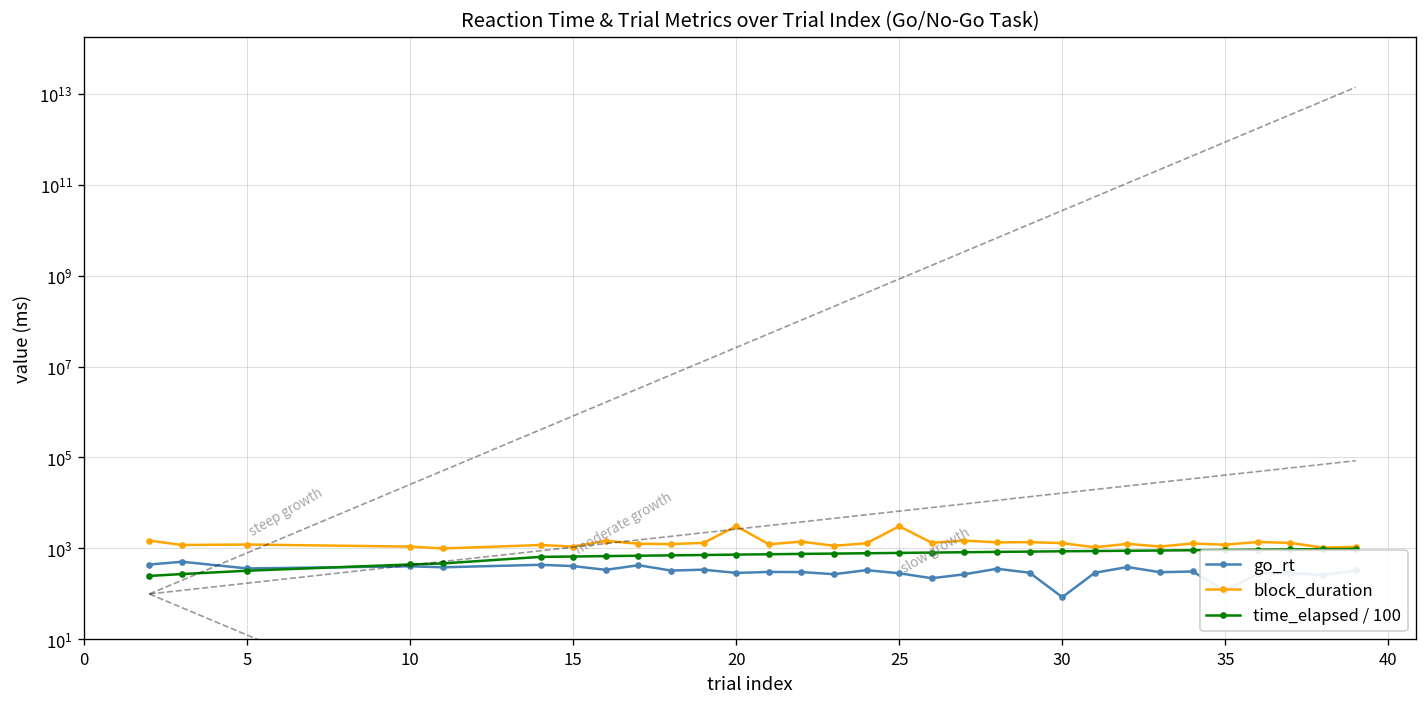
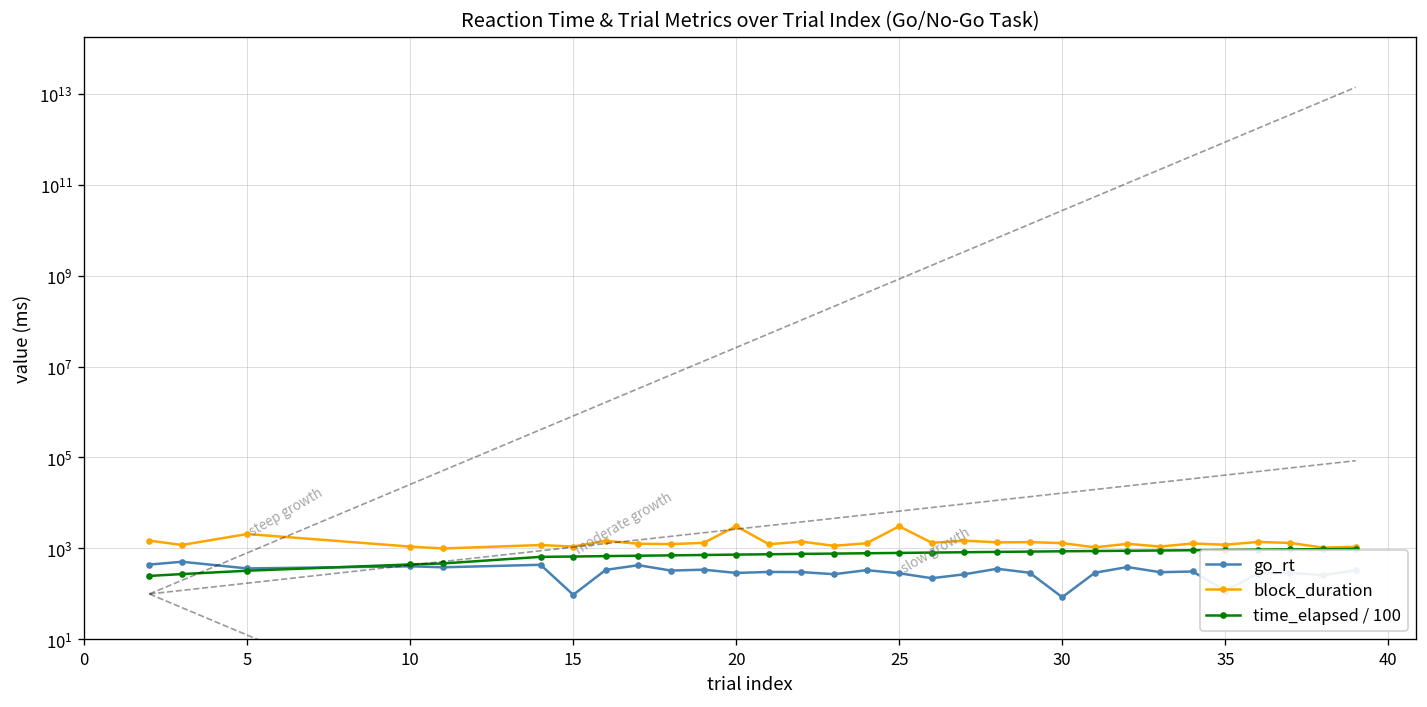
block_duration, 5: 1200 -> 2000
go_rt, 15: 400 -> 100
